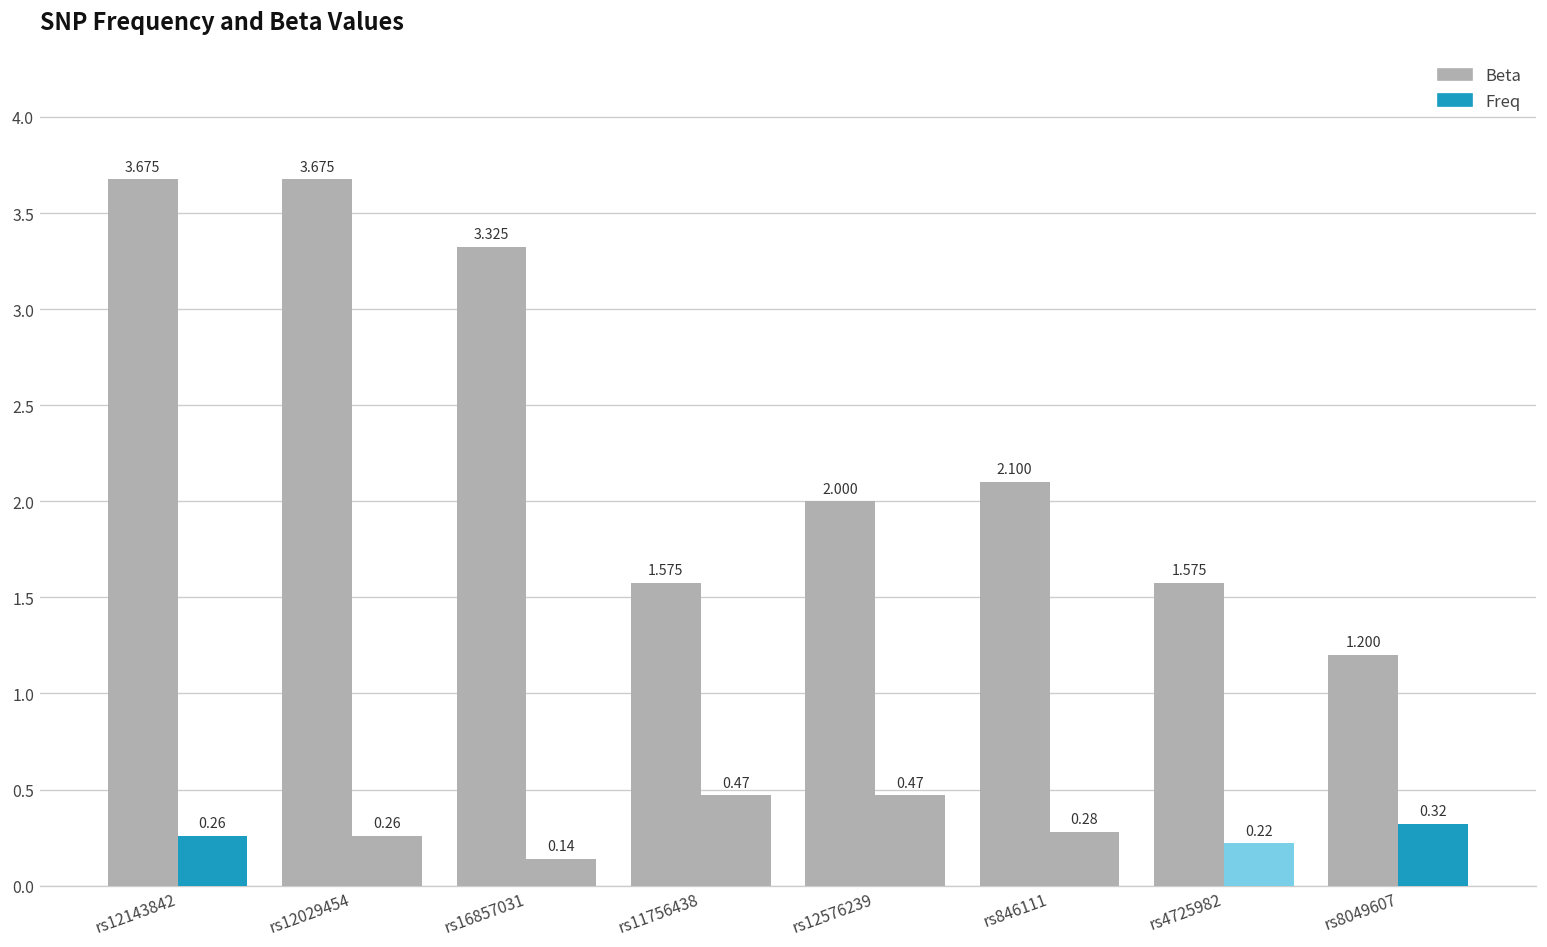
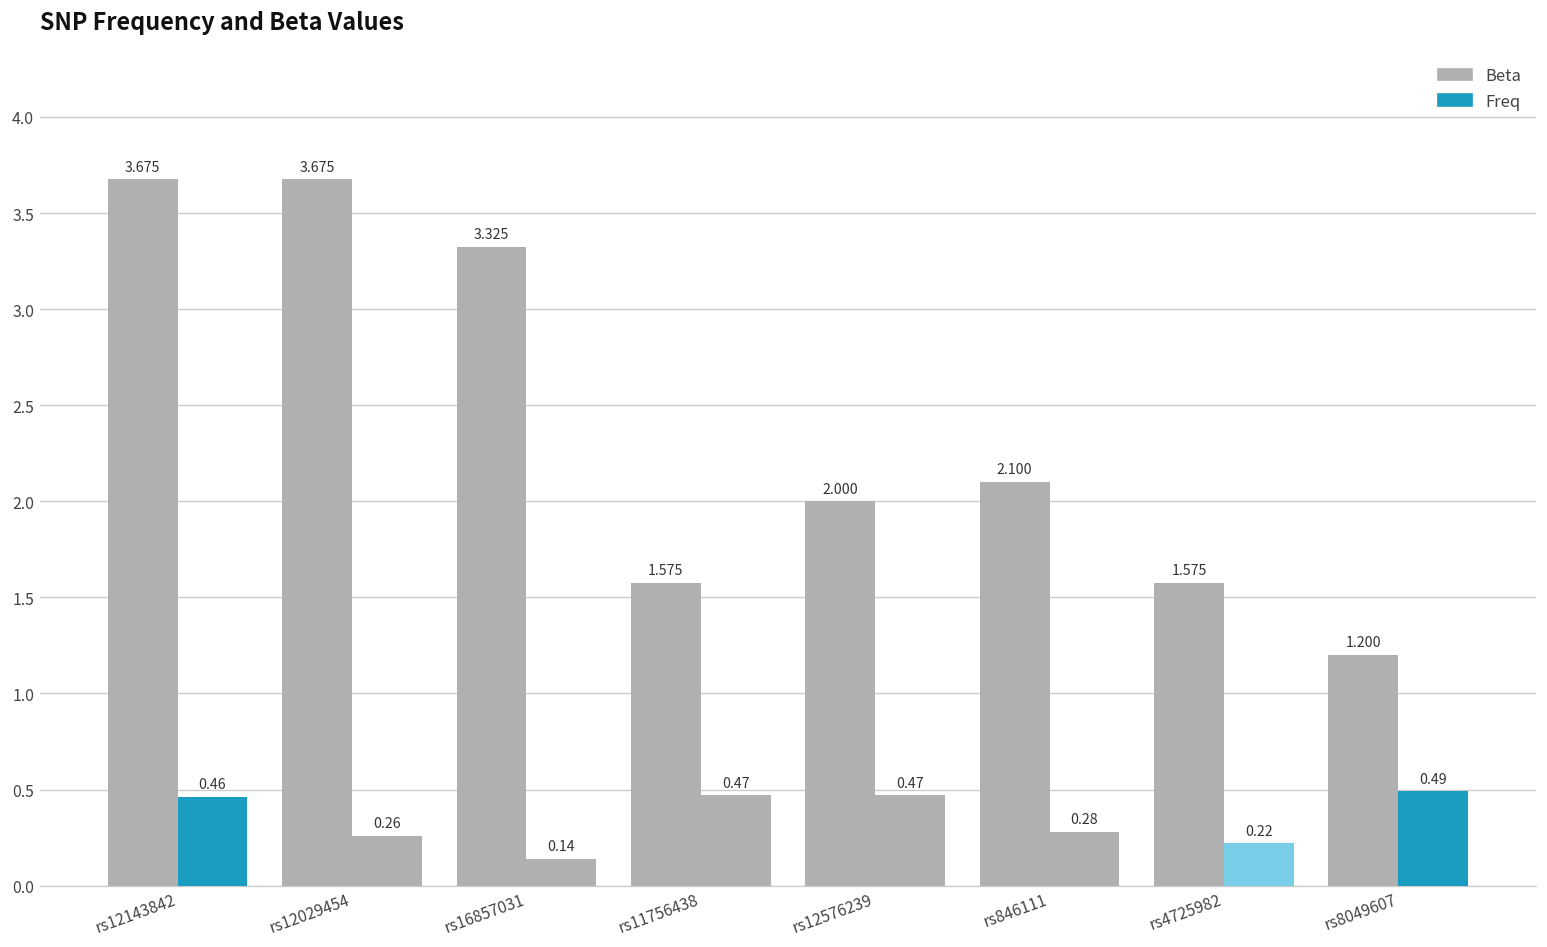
Freq, rs12143842: 0.26 -> 0.46
Freq, rs8049607: 0.32 -> 0.49
